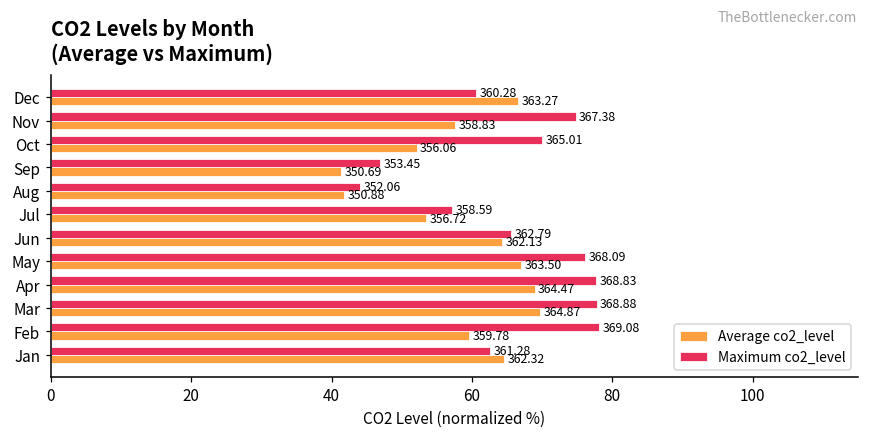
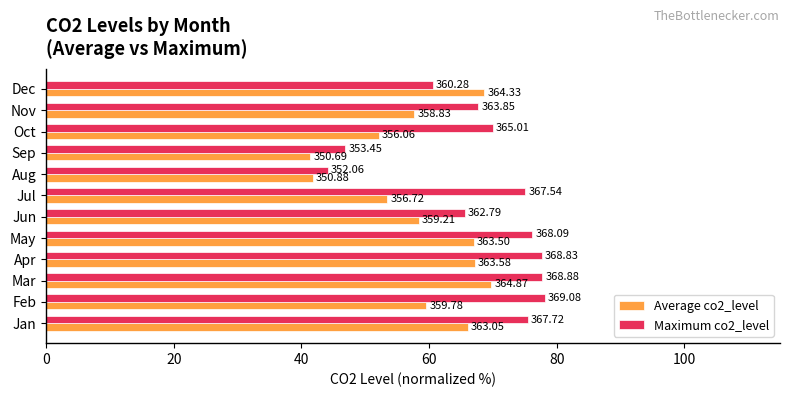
Average co2_level, Dec: 363.27 -> 364.33
Maximum co2_level, Nov: 367.38 -> 363.85
Maximum co2_level, Jul: 358.59 -> 367.54
Average co2_level, Jun: 362.13 -> 359.21
Average co2_level, Apr: 364.47 -> 363.58
Maximum co2_level, Jan: 361.28 -> 367.72
Average co2_level, Jan: 362.32 -> 363.05
